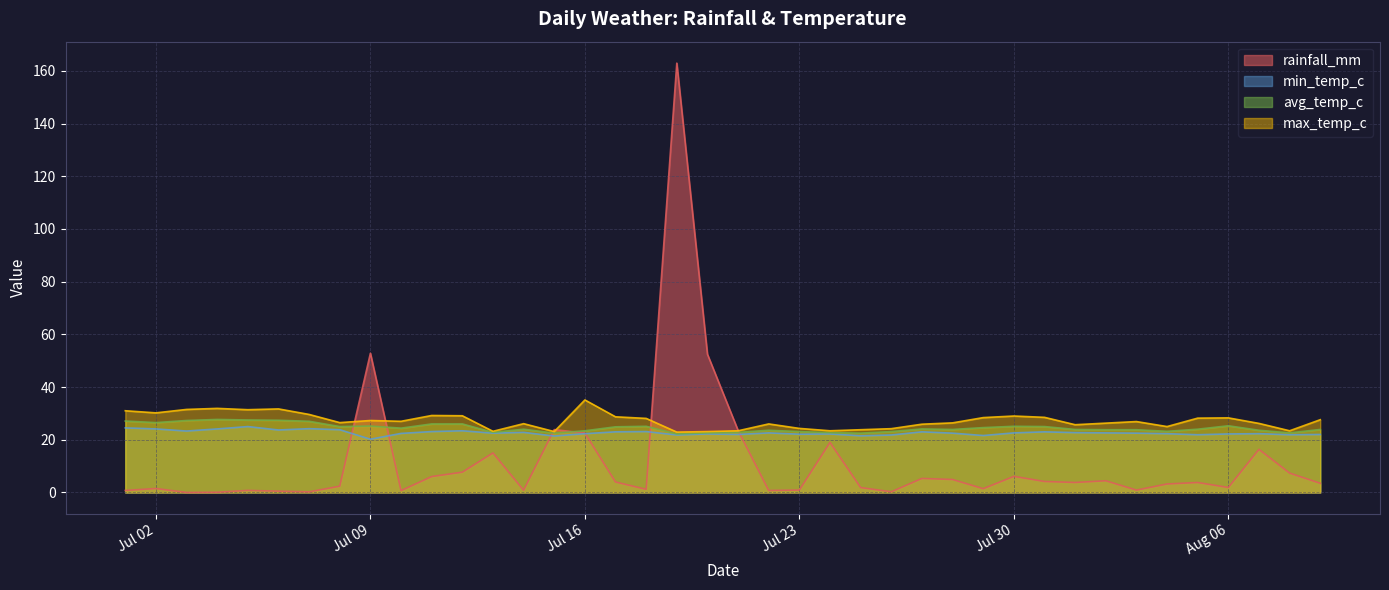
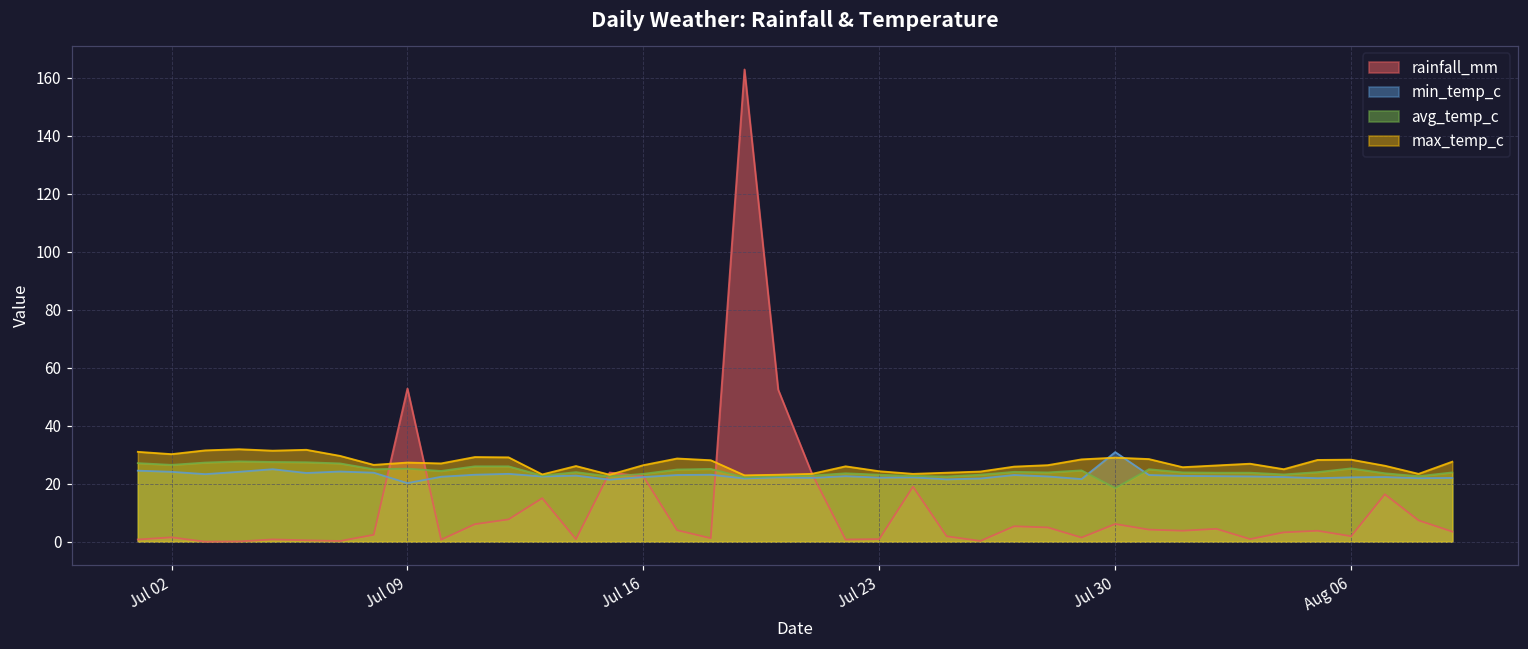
max_temp_c, Jul 16: 35 -> 26
min_temp_c, Jul 30: 23 -> 31
avg_temp_c, Jul 30: 25 -> 19
